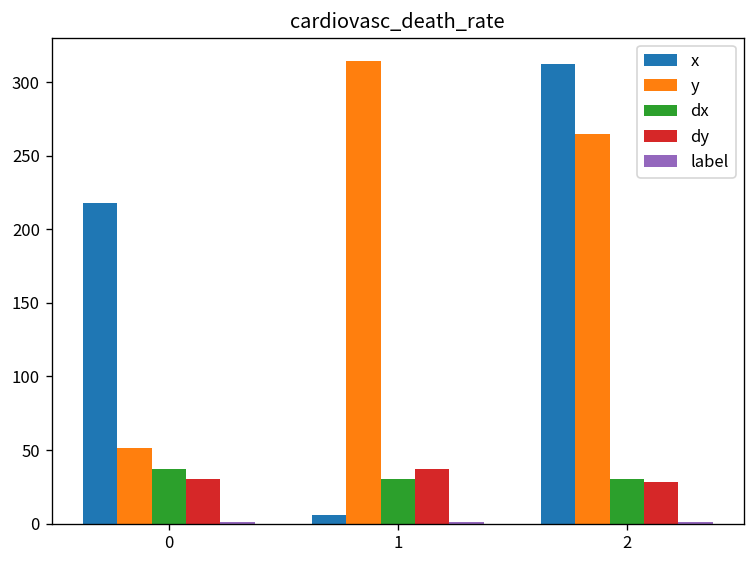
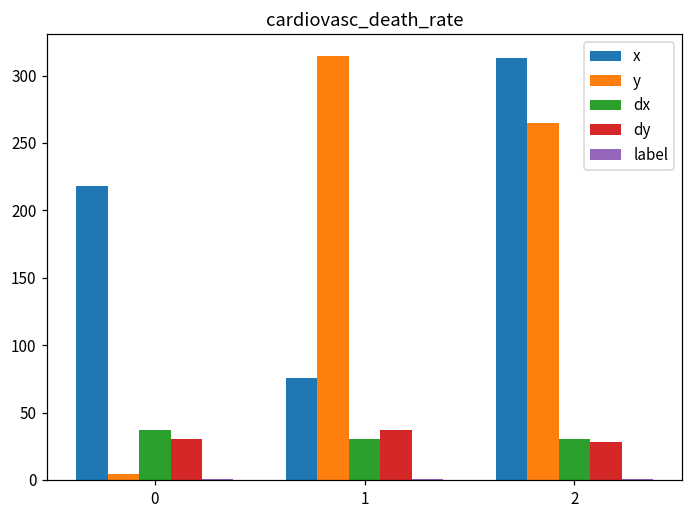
y, 0: 51 -> 5
x, 1: 6 -> 75
